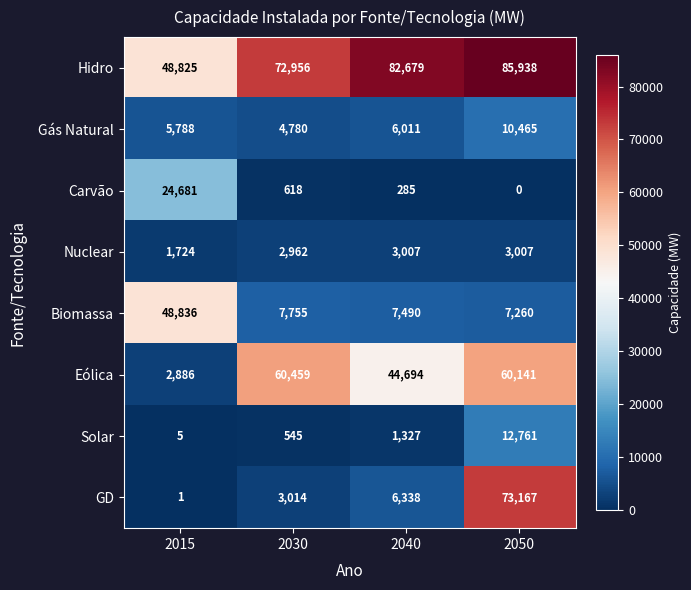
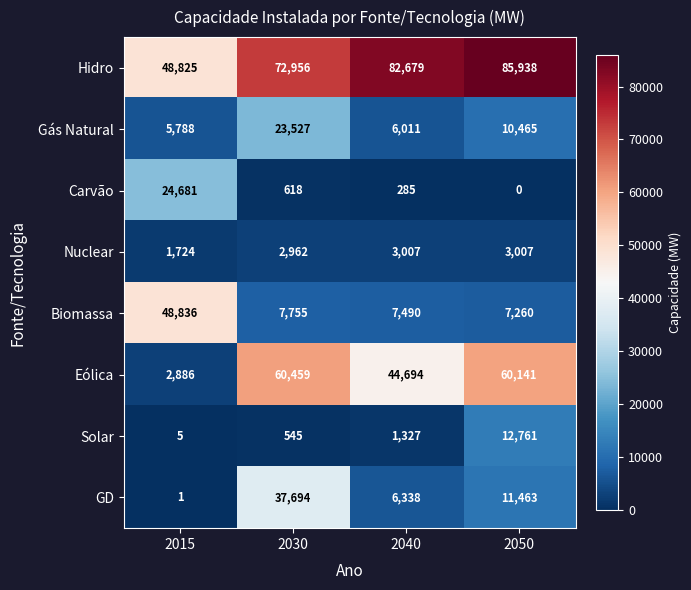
Gás Natural, 2030: 4,780 -> 23,527
GD, 2030: 3,014 -> 37,694
GD, 2050: 73,167 -> 11,463
